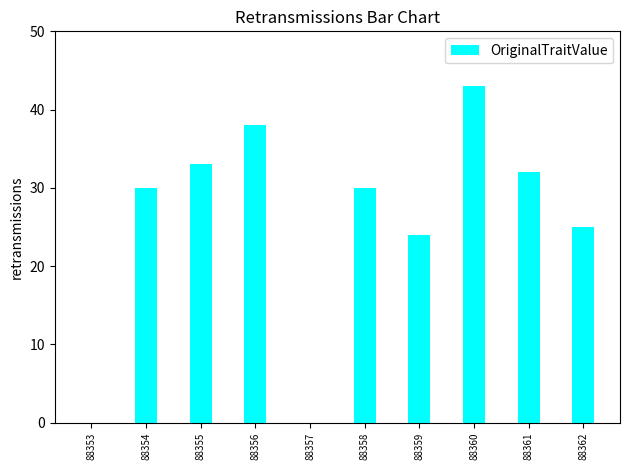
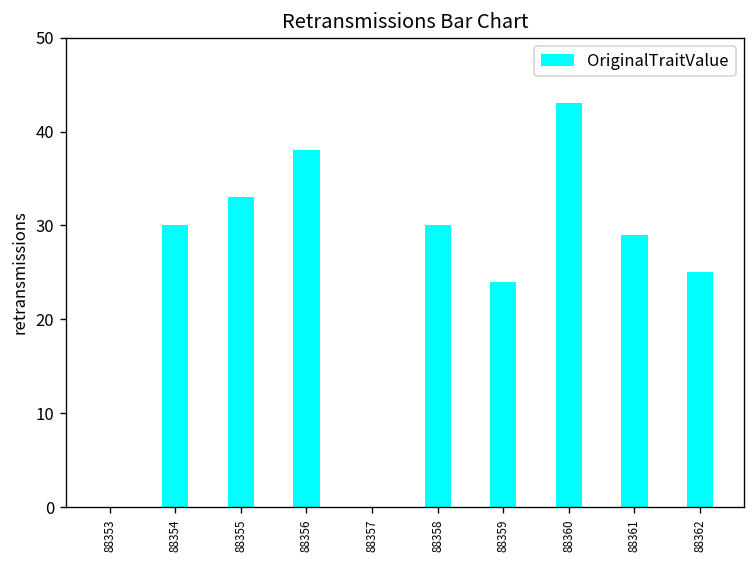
88361: 32 -> 29
